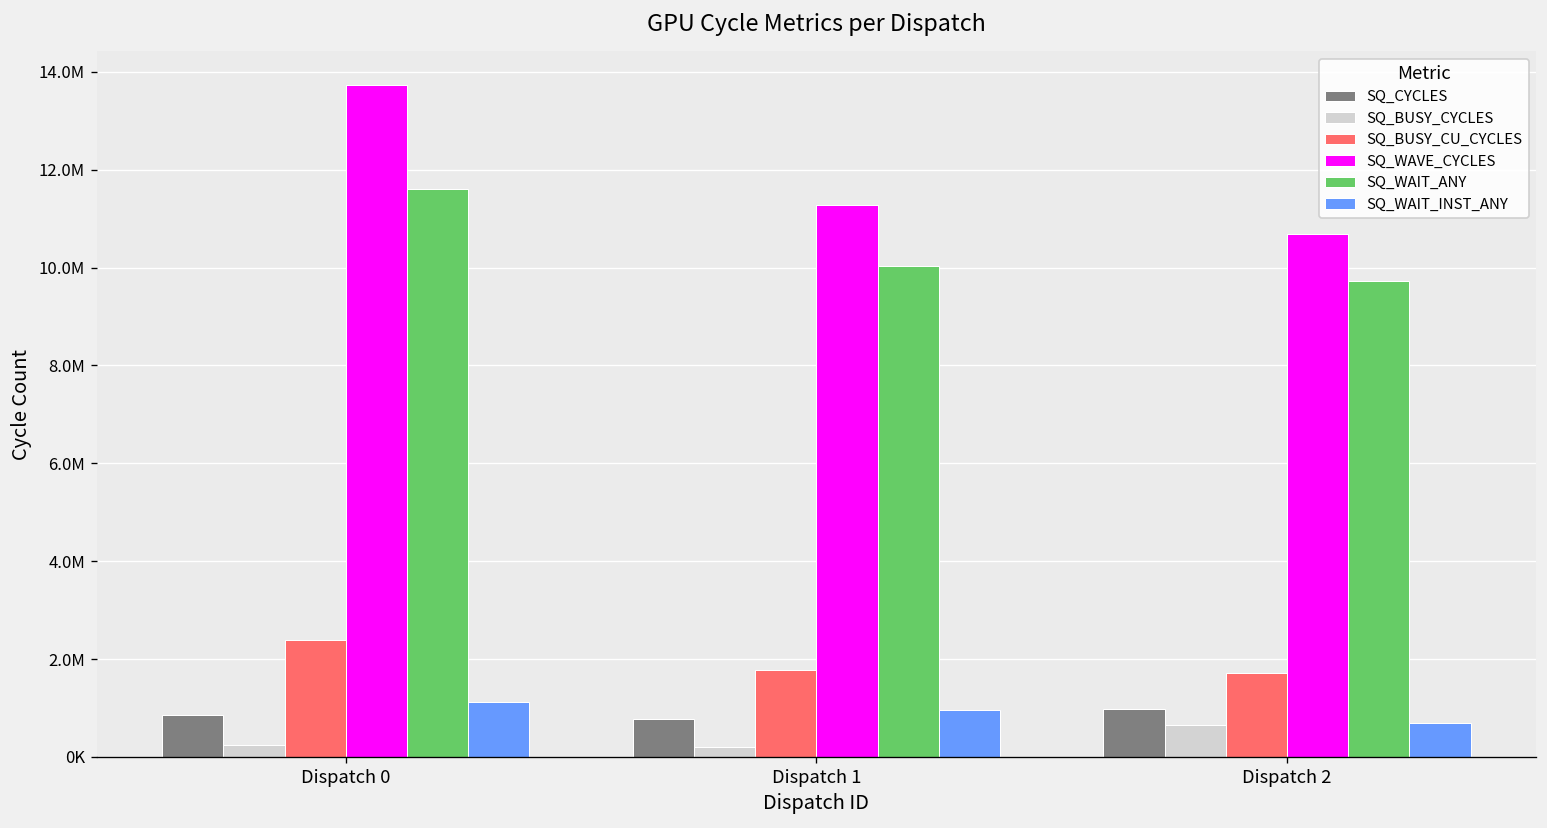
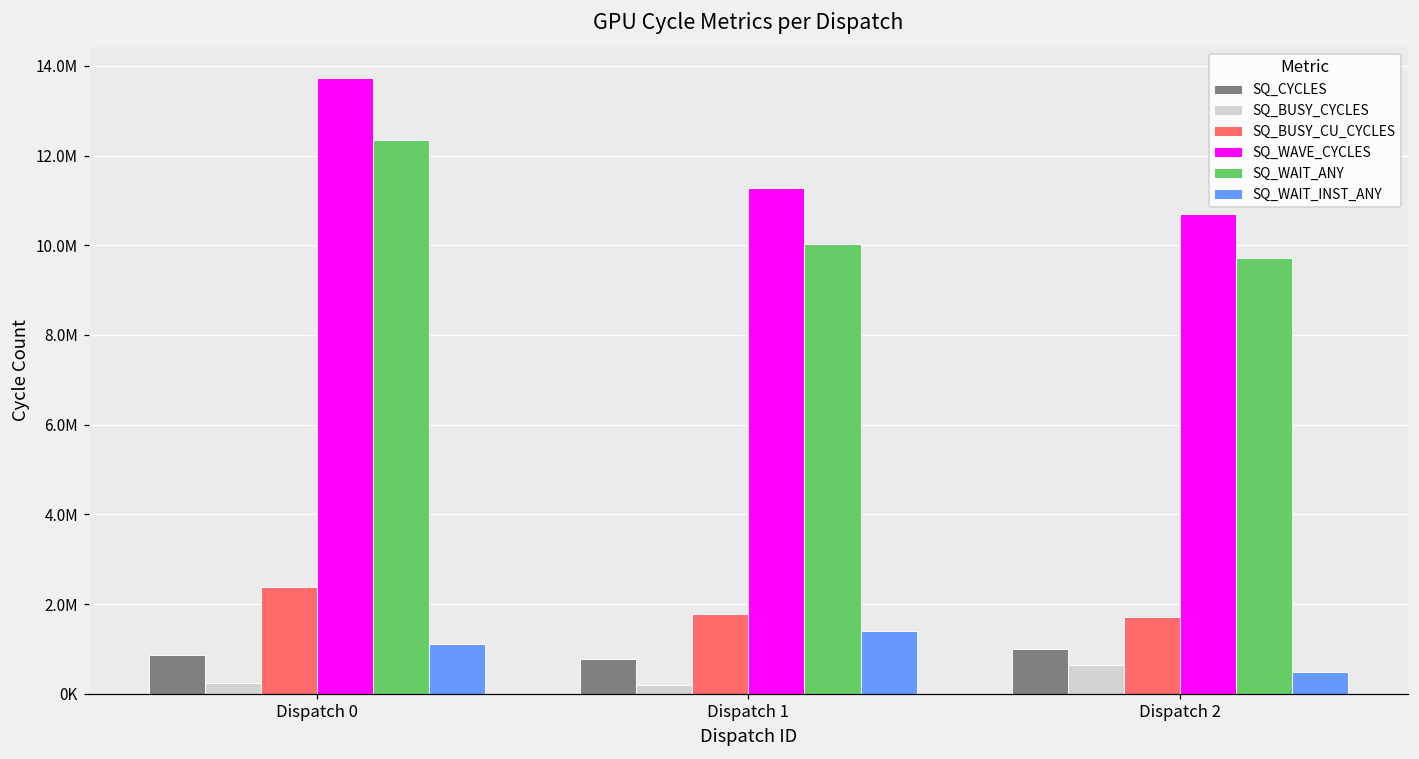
SQ_WAIT_ANY, Dispatch 0: 11600000 -> 12300000
SQ_WAIT_INST_ANY, Dispatch 1: 1000000 -> 1400000
SQ_WAIT_INST_ANY, Dispatch 2: 700000 -> 500000
